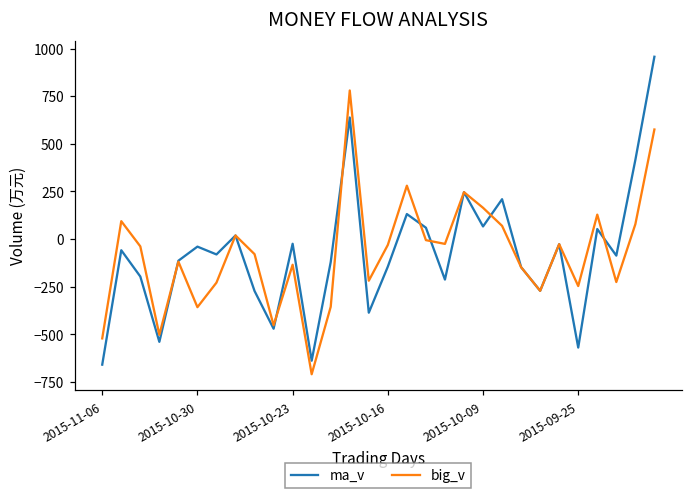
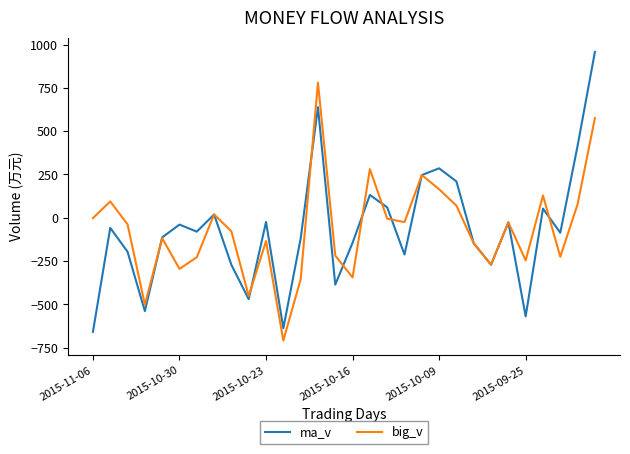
big_v, 2015-11-06: -520 -> 0
big_v, 2015-10-30: -360 -> -300
big_v, 2015-10-16: -30 -> -350
ma_v, 2015-10-09: 70 -> 290
